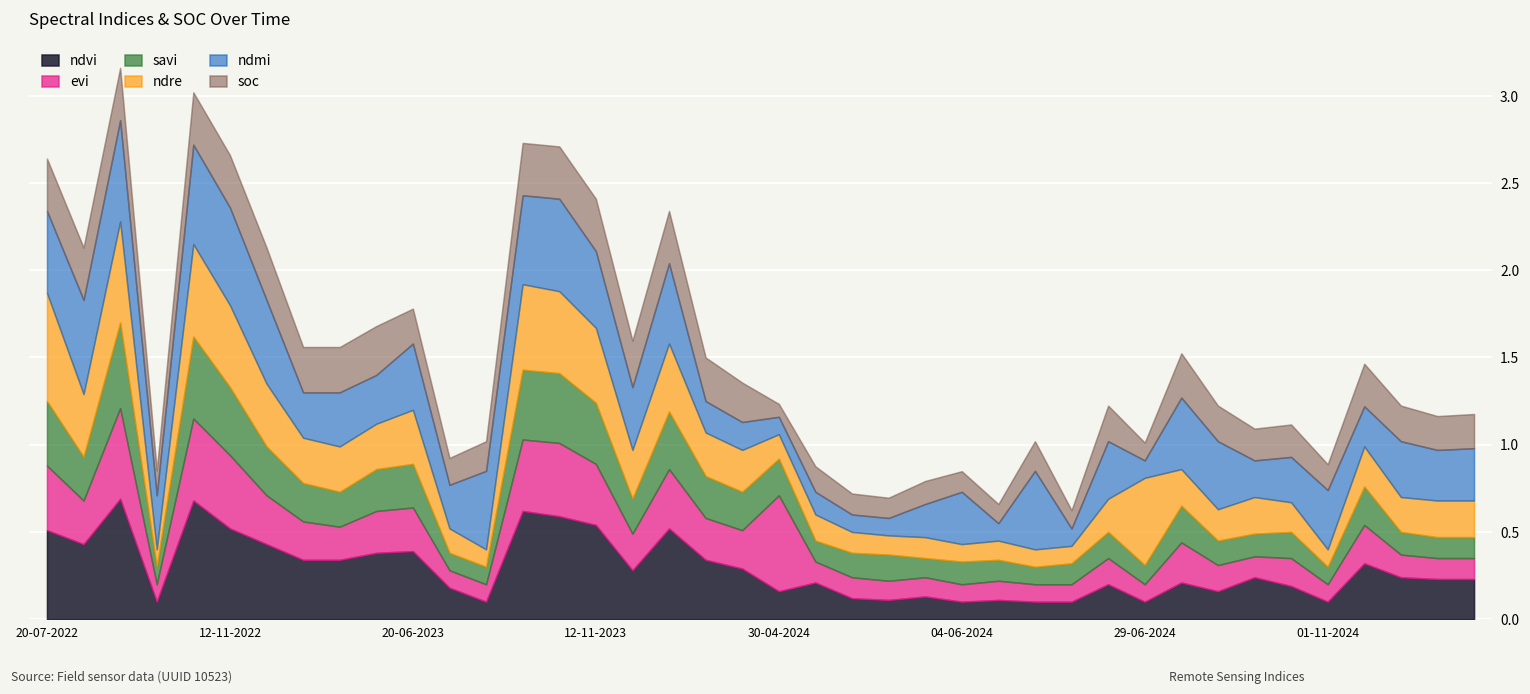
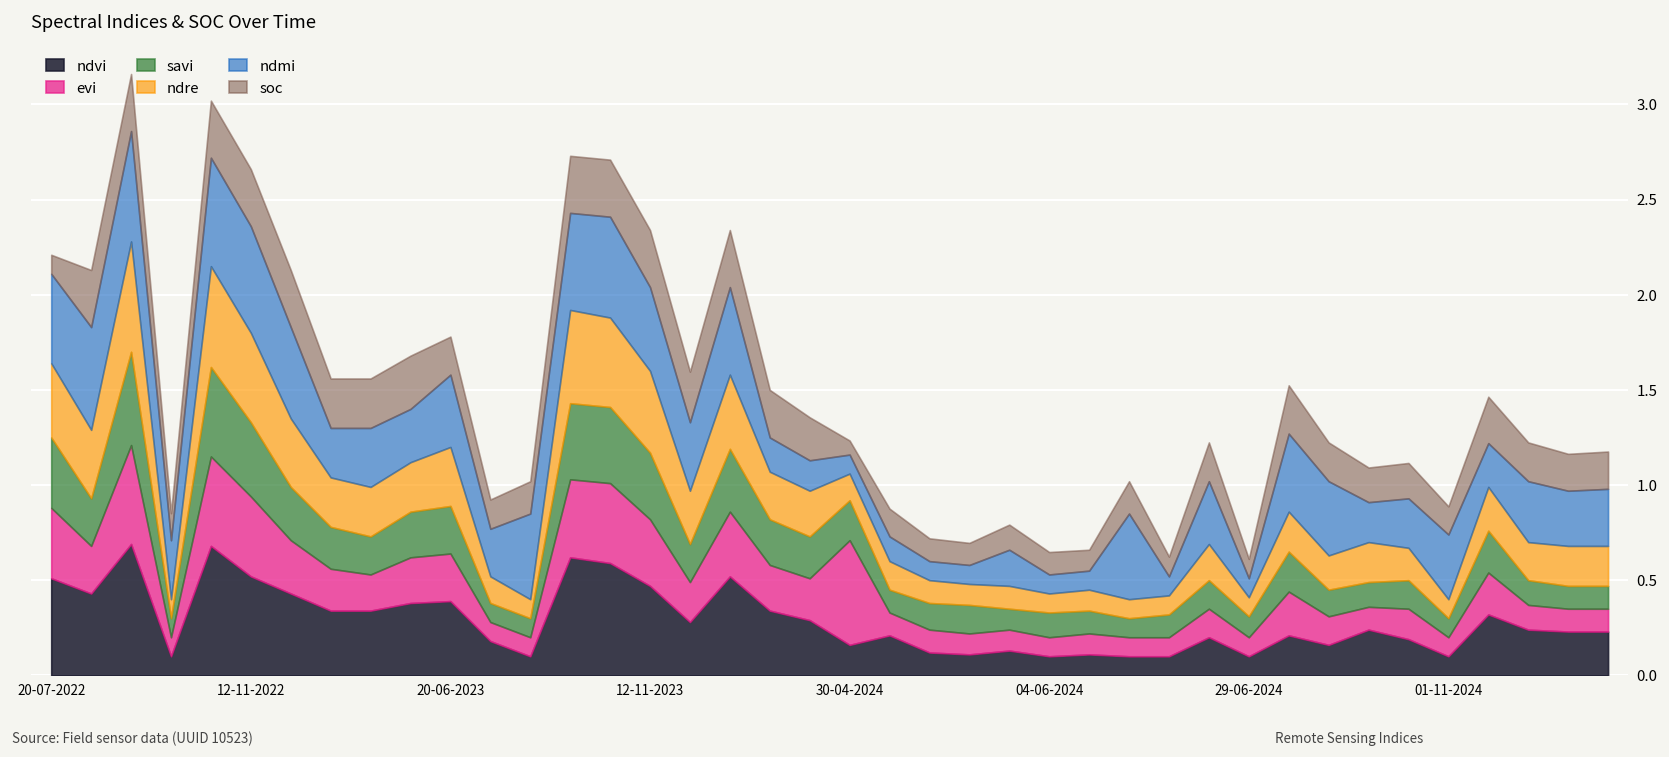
ndre, 20-07-2022: 0.62 -> 0.39
soc, 20-07-2022: 0.3 -> 0.1
ndvi, 12-11-2023: 0.54 -> 0.47
ndmi, 04-06-2024: 0.3 -> 0.1
ndre, 29-06-2024: 0.5 -> 0.1
